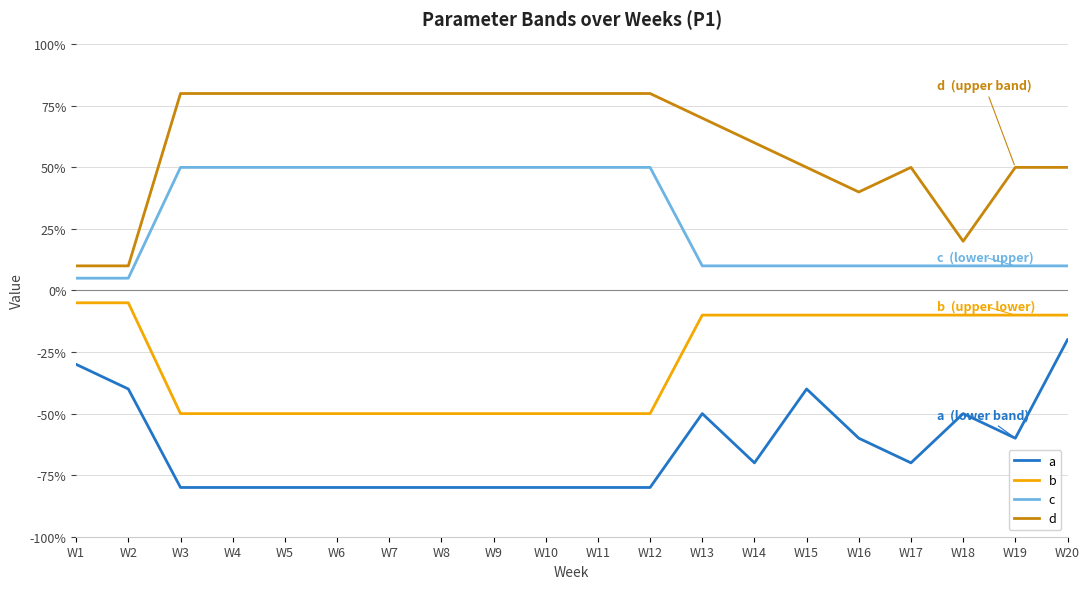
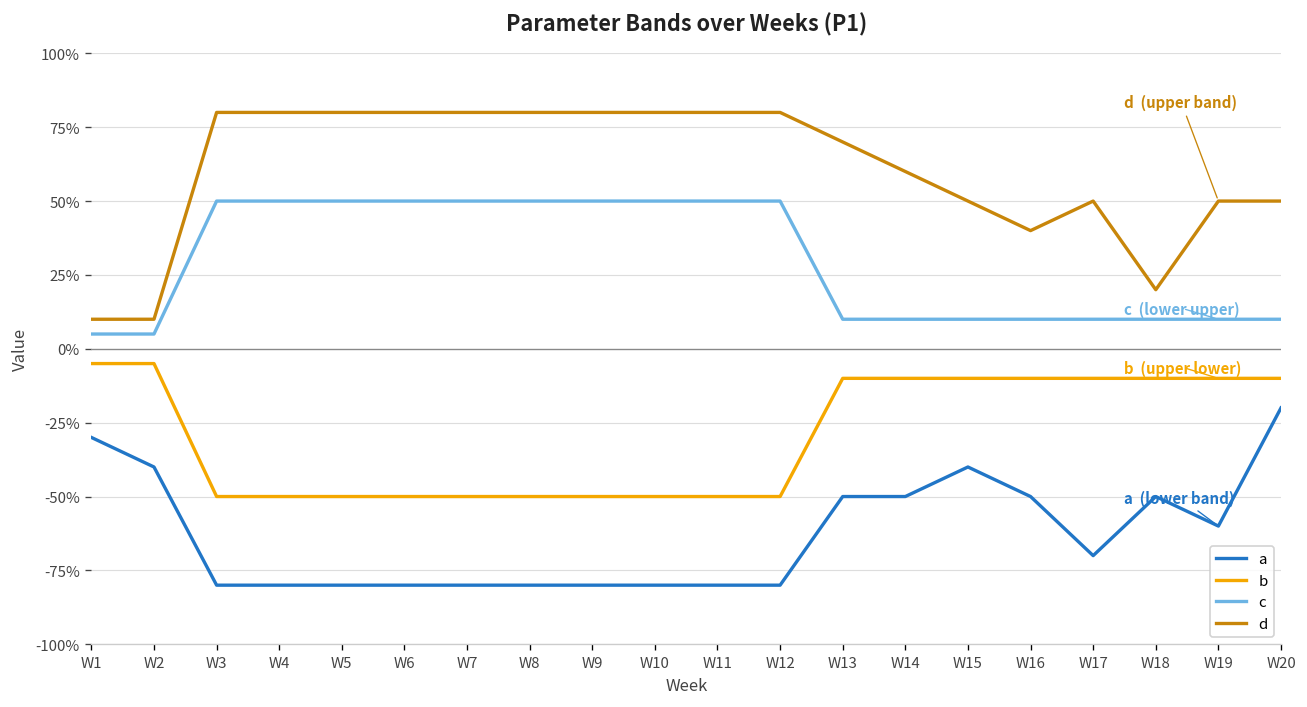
a, W14: -70% -> -50%
a, W16: -60% -> -50%
